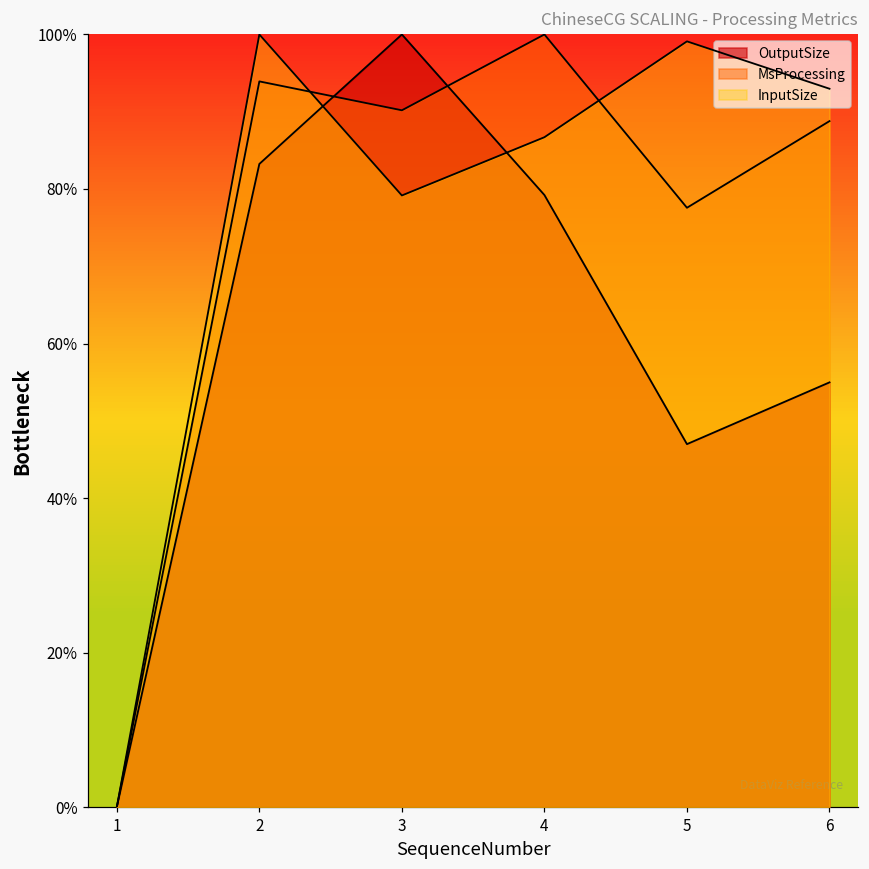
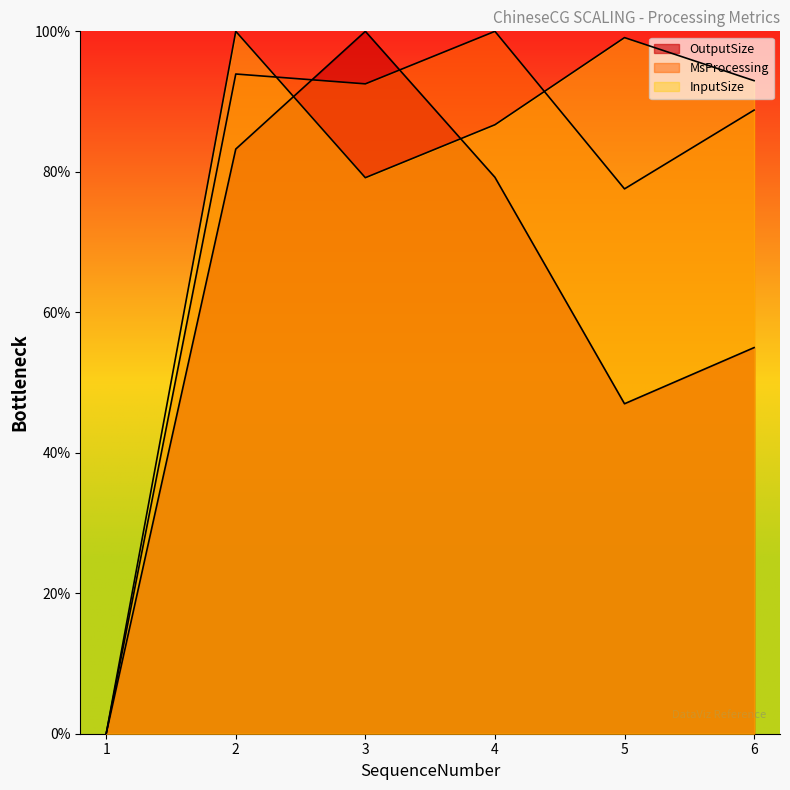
MsProcessing, 3: 90% -> 93%
